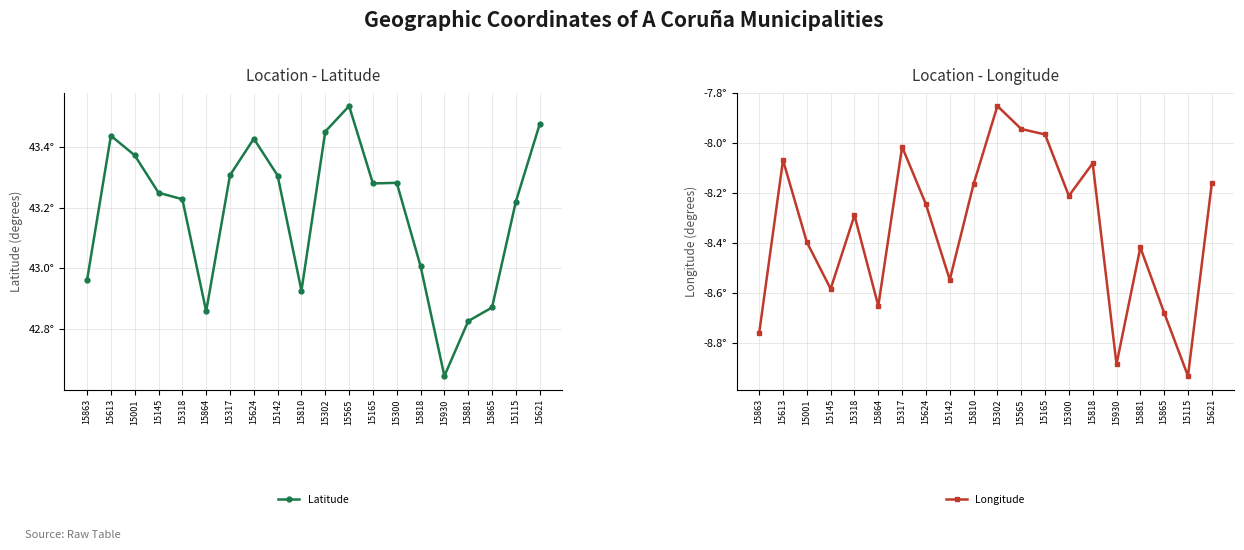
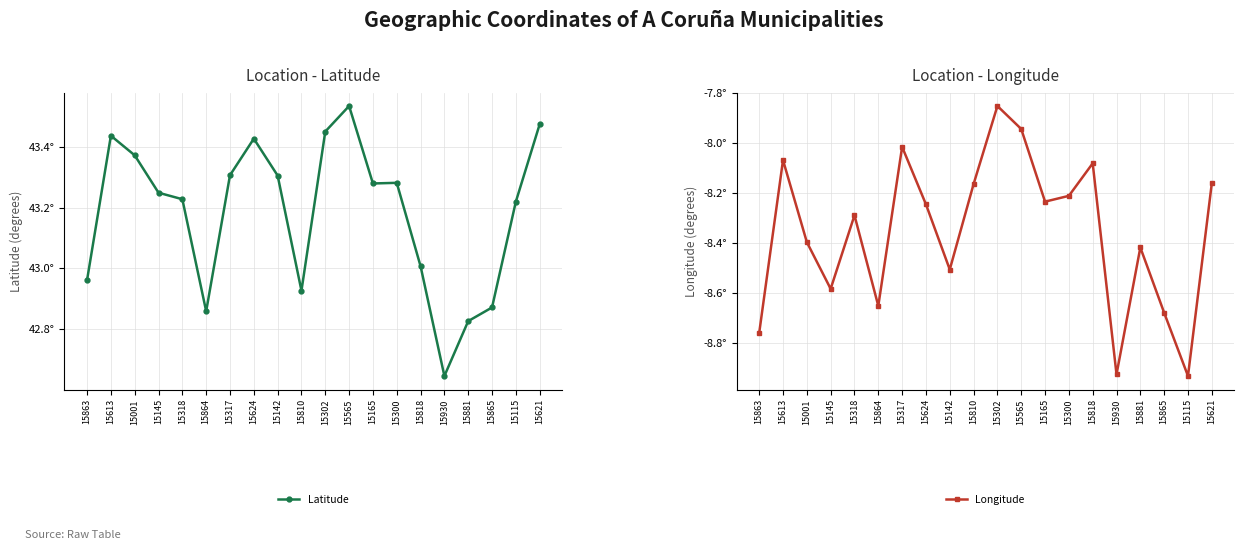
Location - Longitude, 15142: -8.55° -> -8.51°
Location - Longitude, 15165: -7.97° -> -8.23°
Location - Longitude, 15930: -8.88° -> -8.92°
